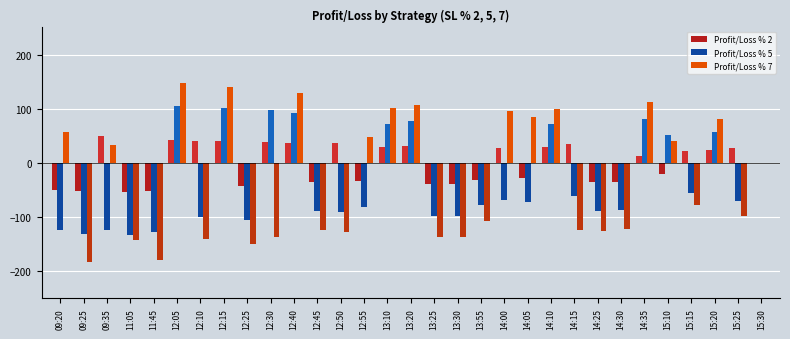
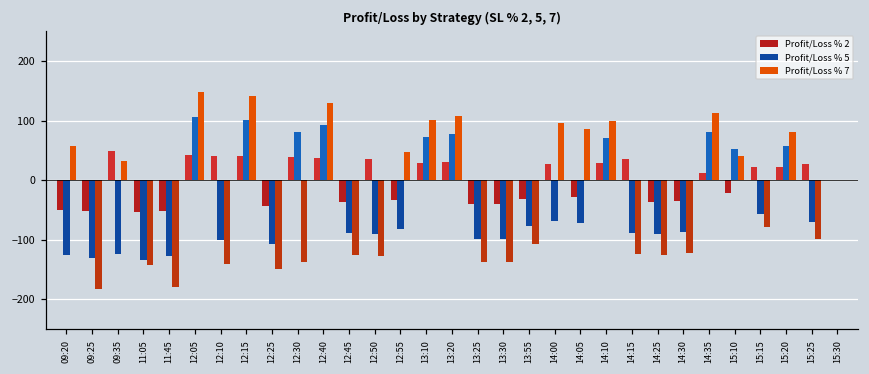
Profit/Loss % 5, 12:30: 100 -> 80
Profit/Loss % 5, 14:15: -60 -> -90
